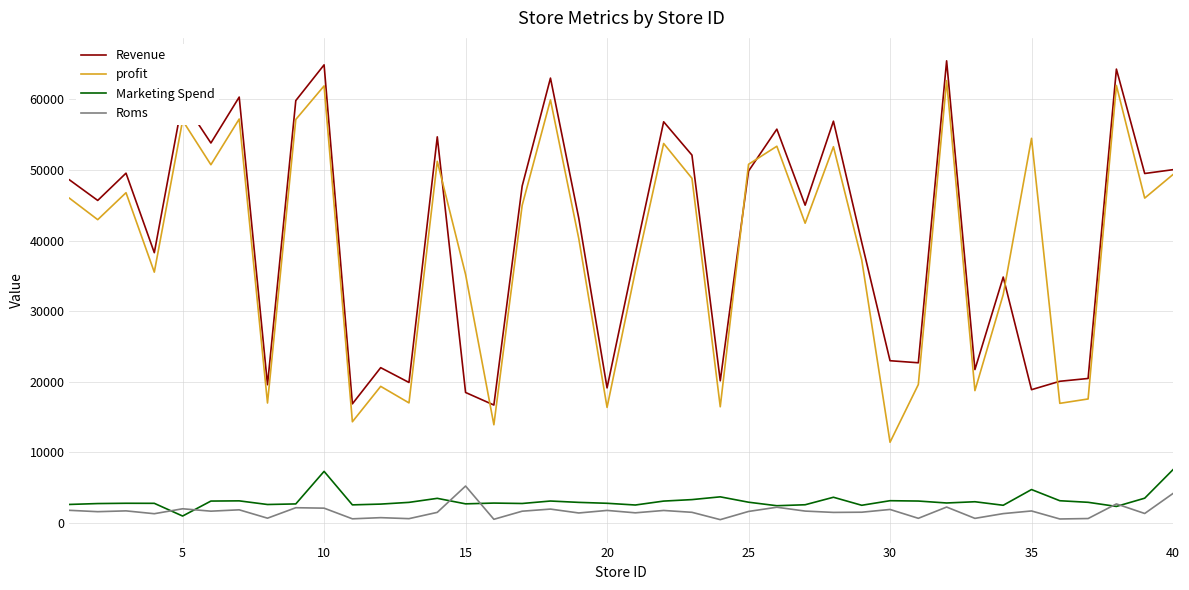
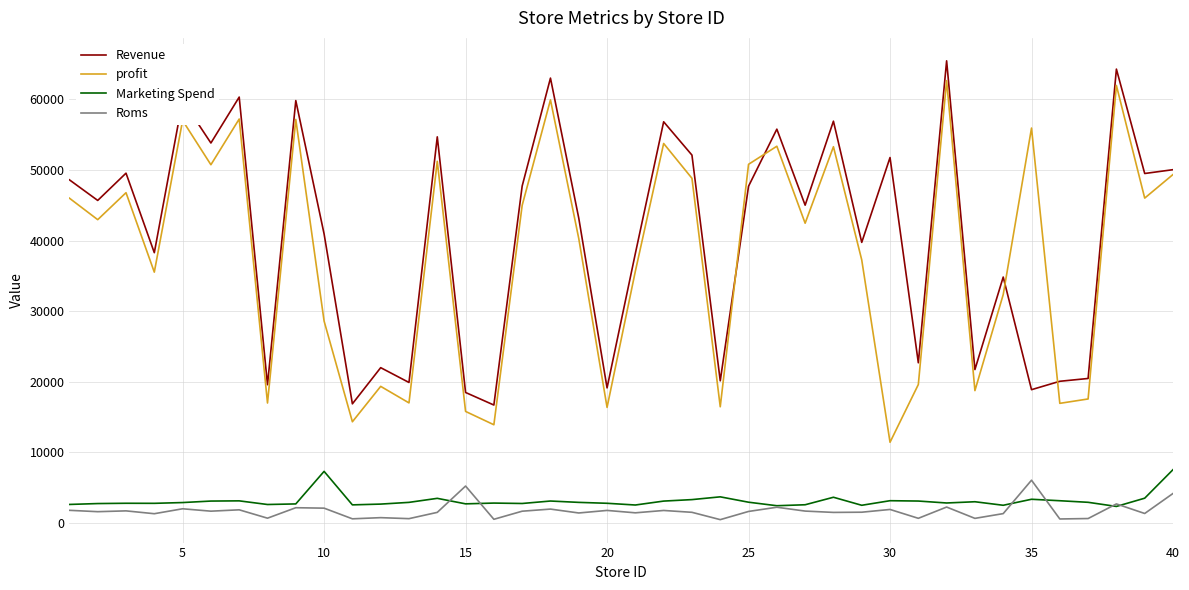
Marketing Spend, 5: 1000 -> 3000
Revenue, 10: 65000 -> 41000
profit, 10: 62000 -> 29000
profit, 15: 35000 -> 16000
Revenue, 25: 50000 -> 48000
Revenue, 30: 23000 -> 52000
profit, 35: 54000 -> 56000
Marketing Spend, 35: 5000 -> 3000
Roms, 35: 2000 -> 6000
